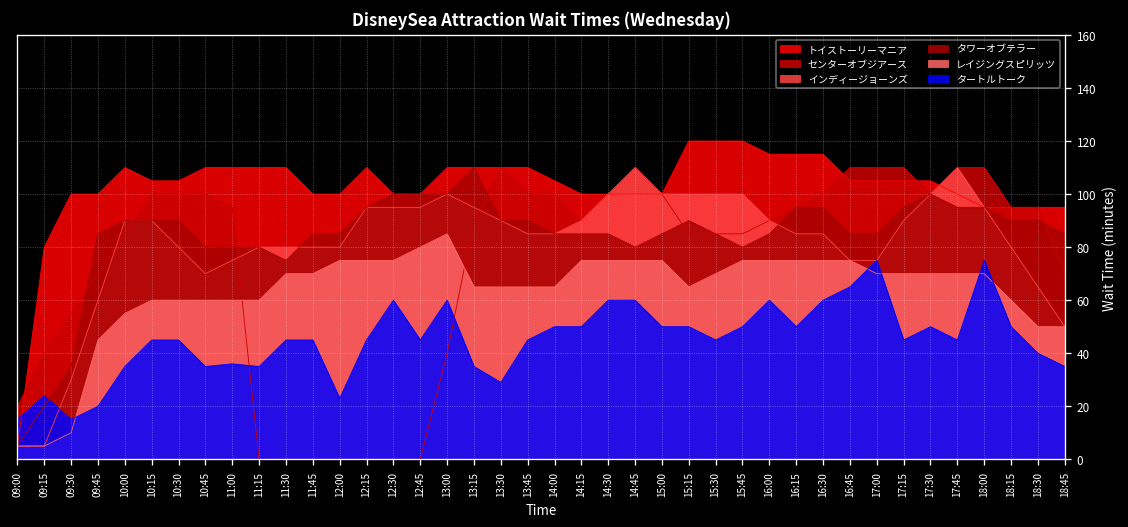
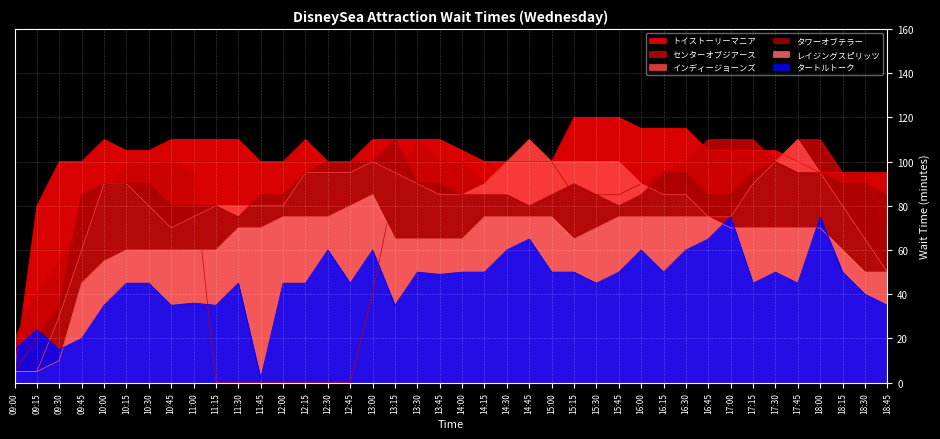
タートルトーク, 11:45: 45 -> 2
タートルトーク, 12:00: 23 -> 45
タートルトーク, 13:30: 29 -> 50
タートルトーク, 13:45: 45 -> 49
タートルトーク, 14:45: 60 -> 65
